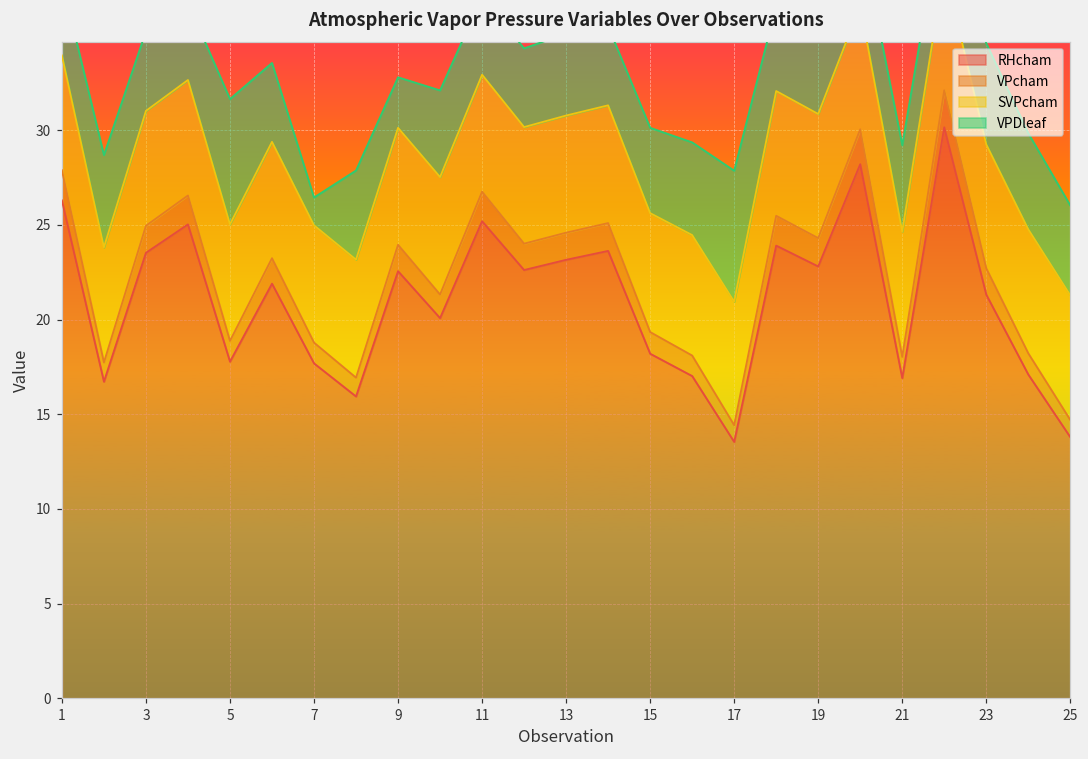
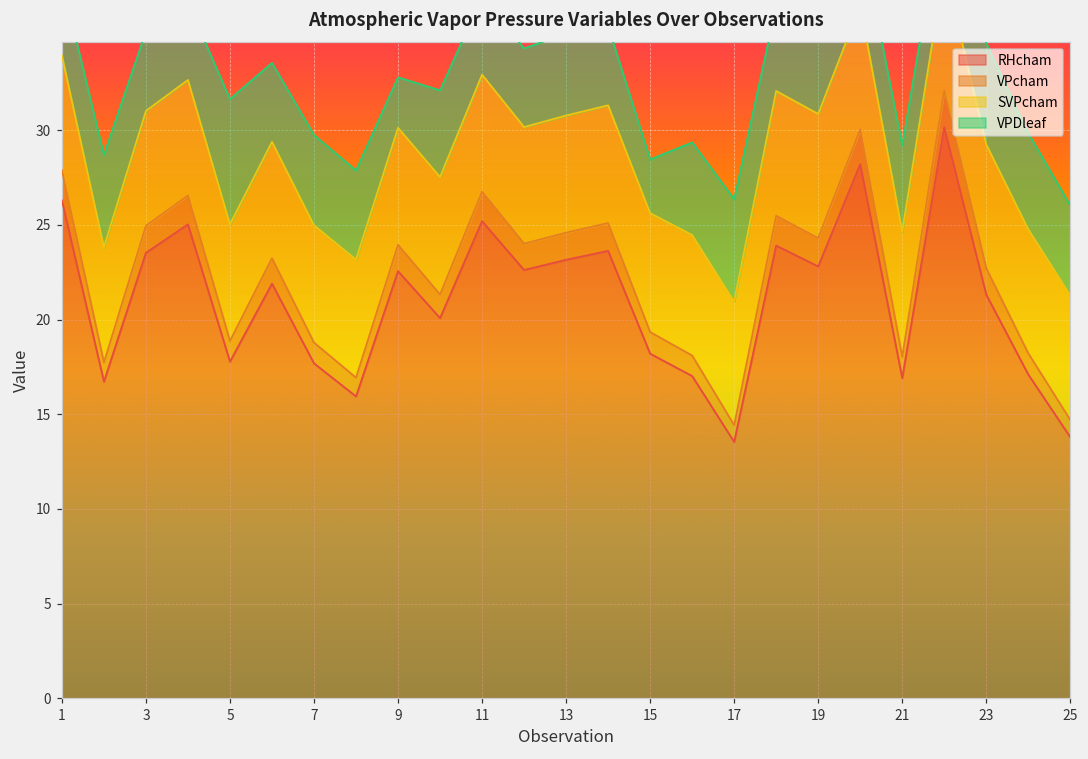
VPDleaf, 7: 1.5 -> 4.8
VPDleaf, 15: 4.5 -> 2.8
VPDleaf, 17: 6.9 -> 5.4
